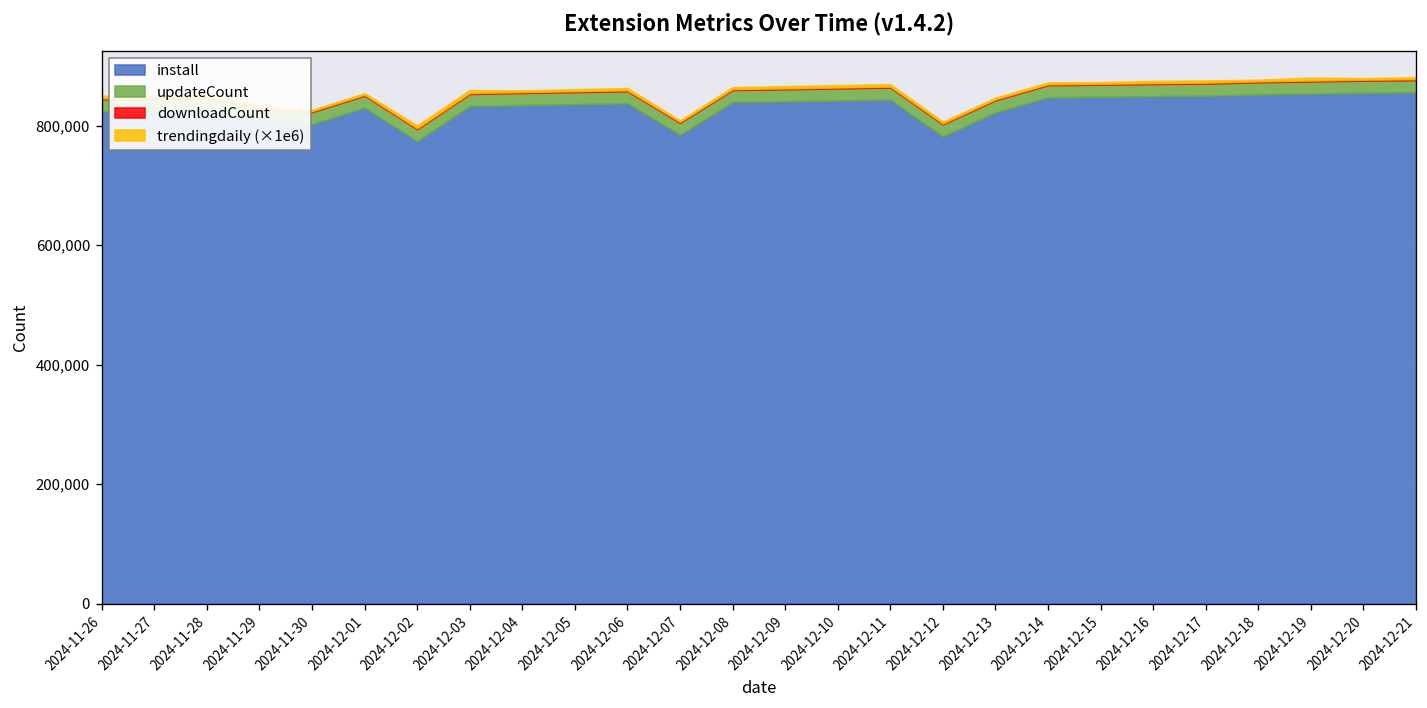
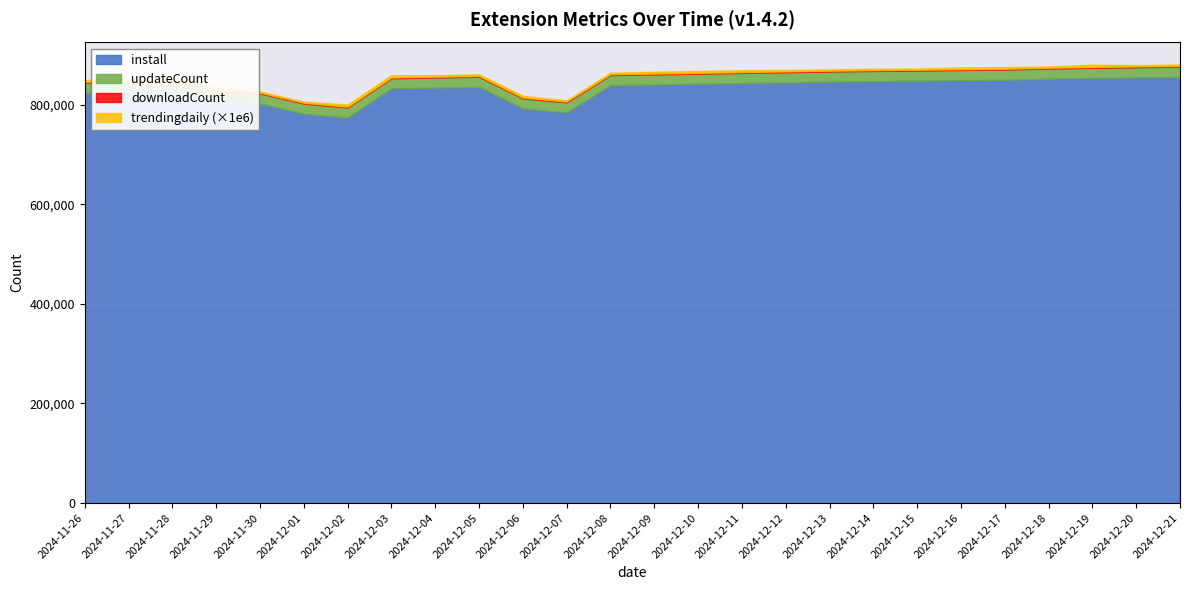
install, 2024-12-01: 830,000 -> 780,000
install, 2024-12-06: 840,000 -> 790,000
install, 2024-12-12: 780,000 -> 840,000
install, 2024-12-13: 820,000 -> 850,000
